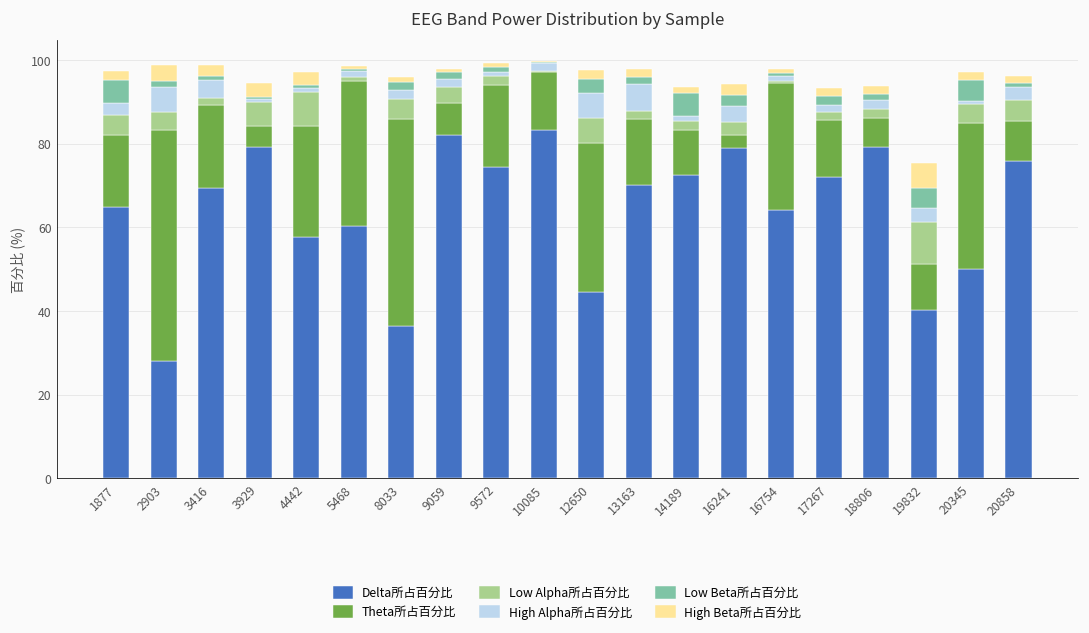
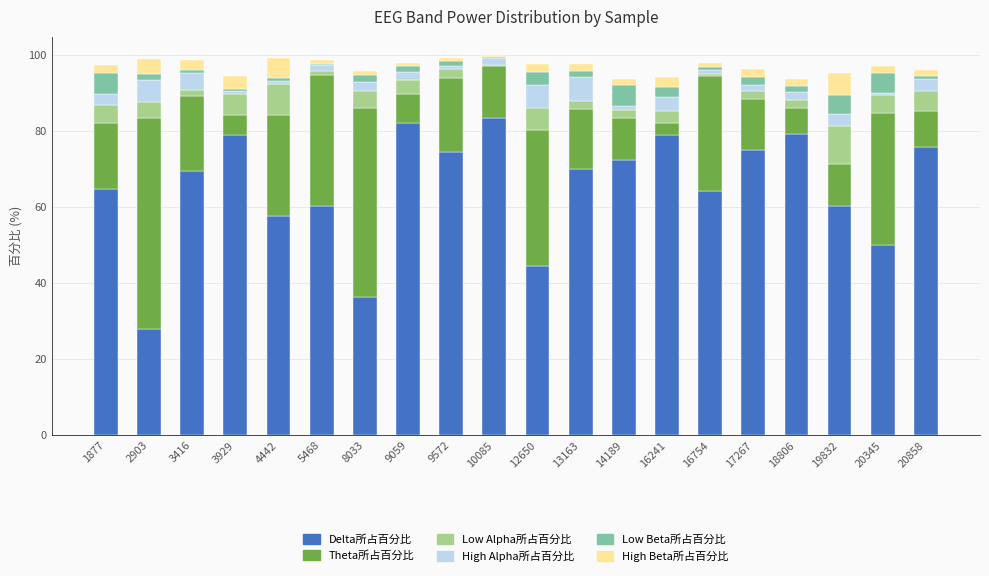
High Beta所占百分比, 4442: 3 -> 5
Delta所占百分比, 17267: 72 -> 75
Delta所占百分比, 19832: 40 -> 60
